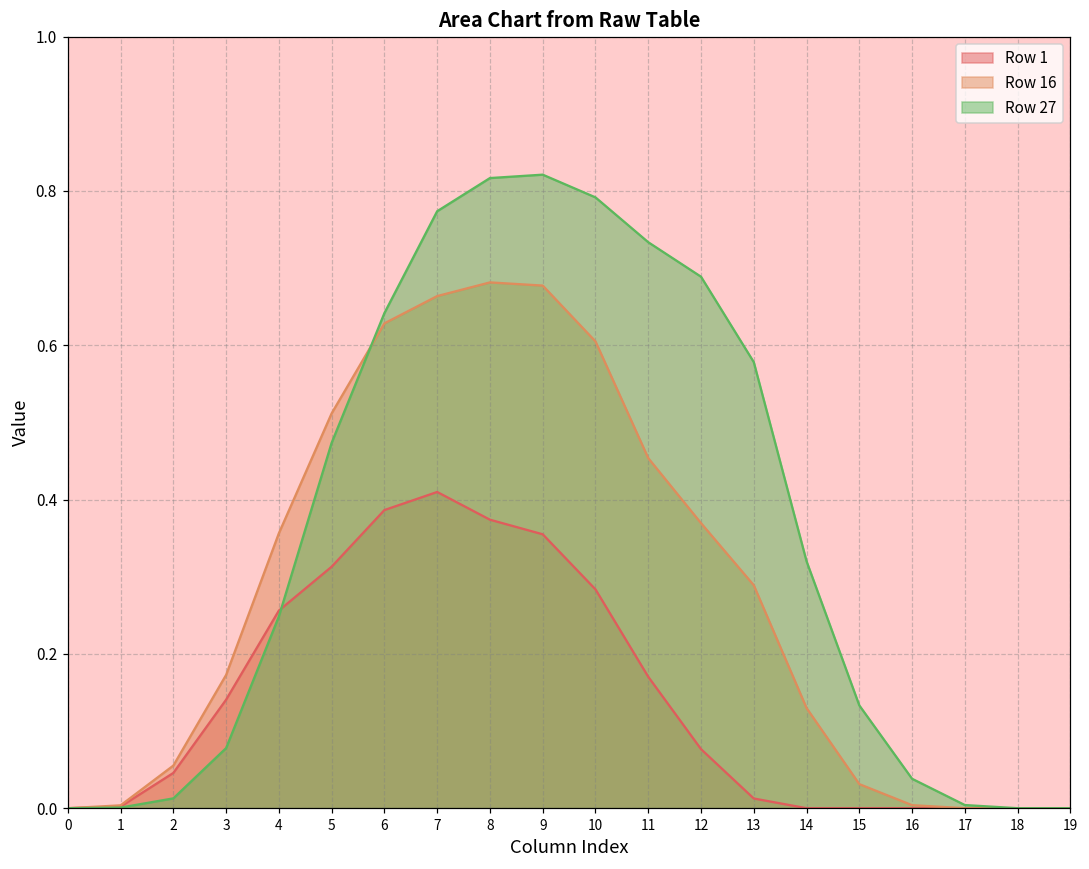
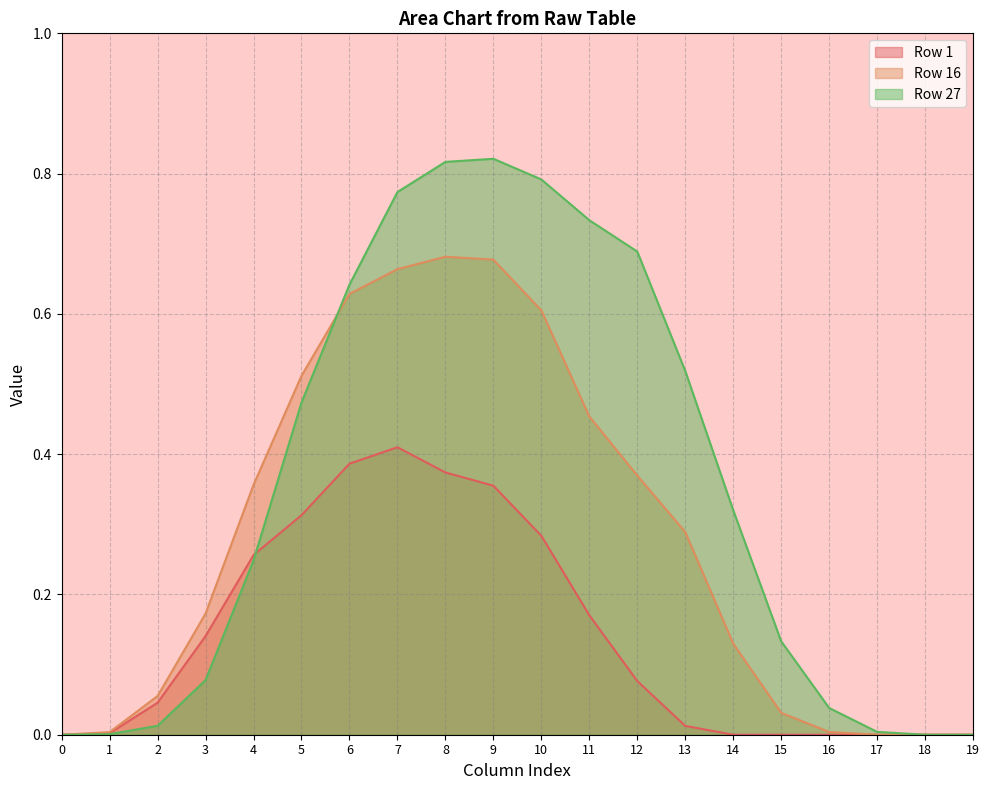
Row 27, 13: 0.58 -> 0.52
